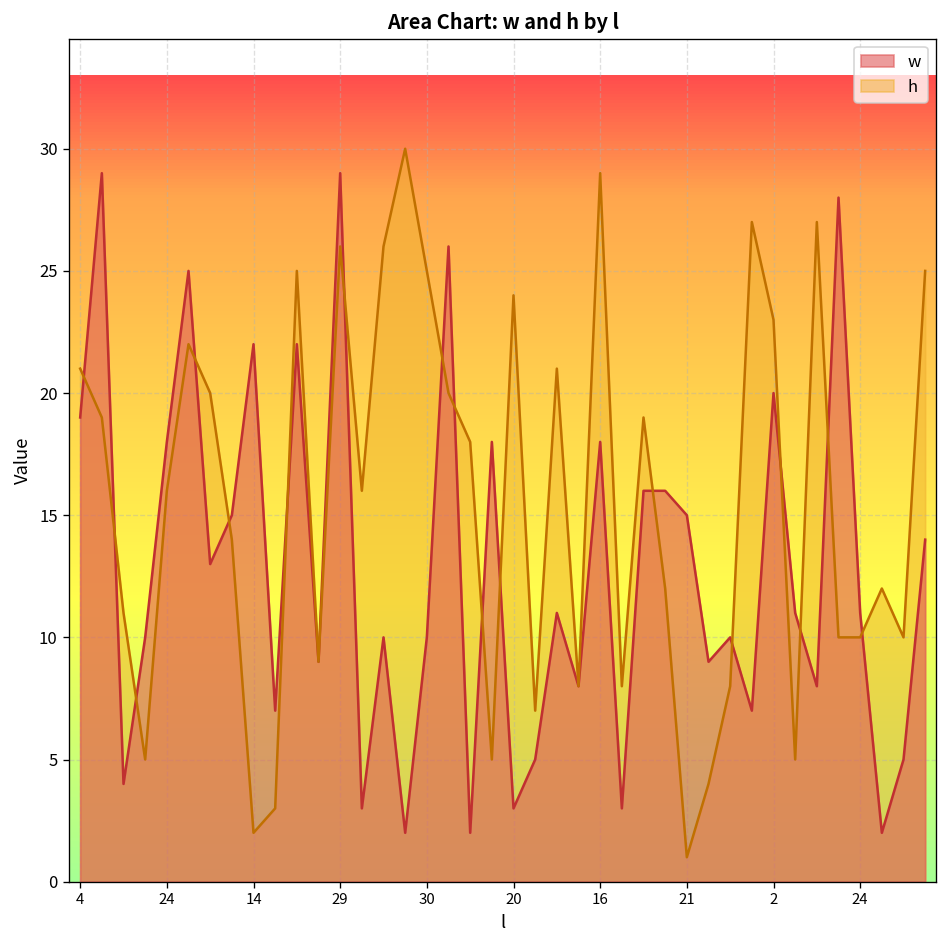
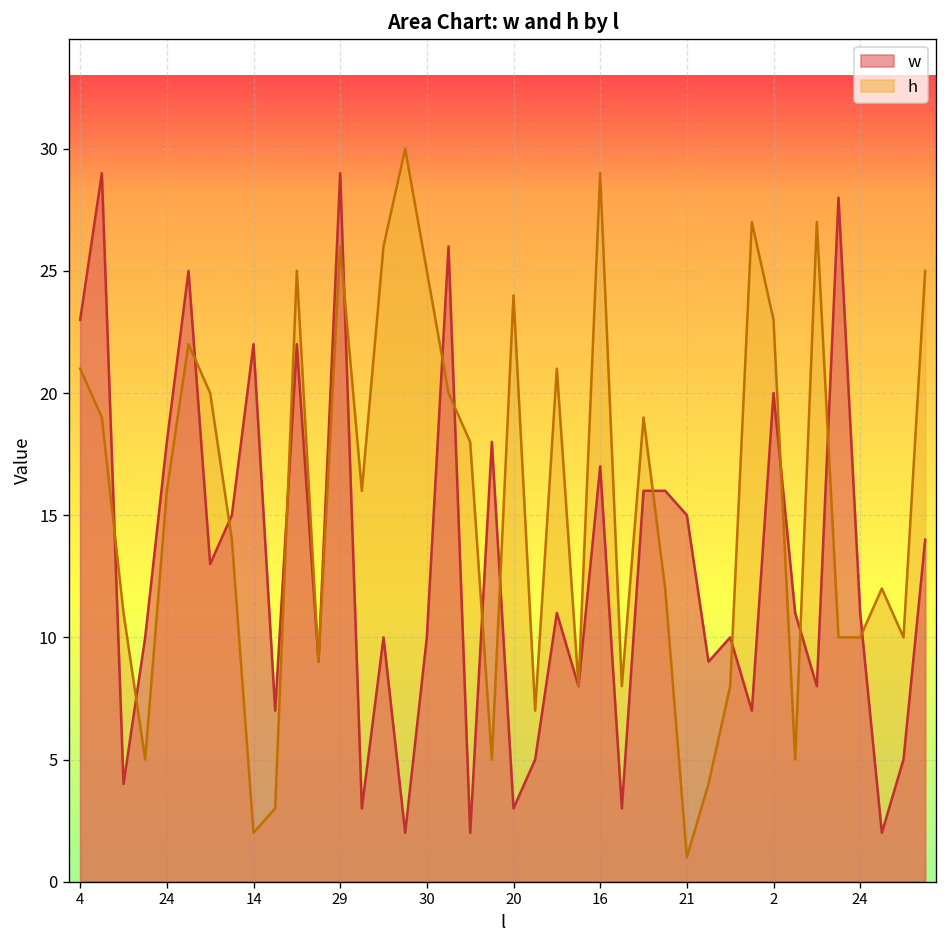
w, 4: 19 -> 23
w, 16: 18 -> 17
